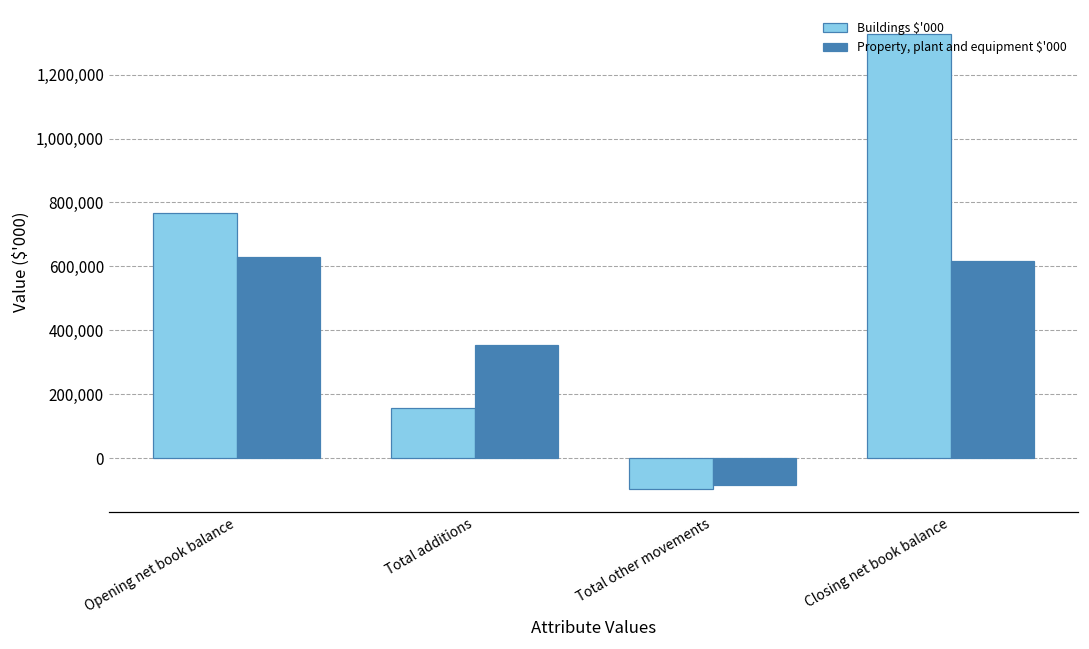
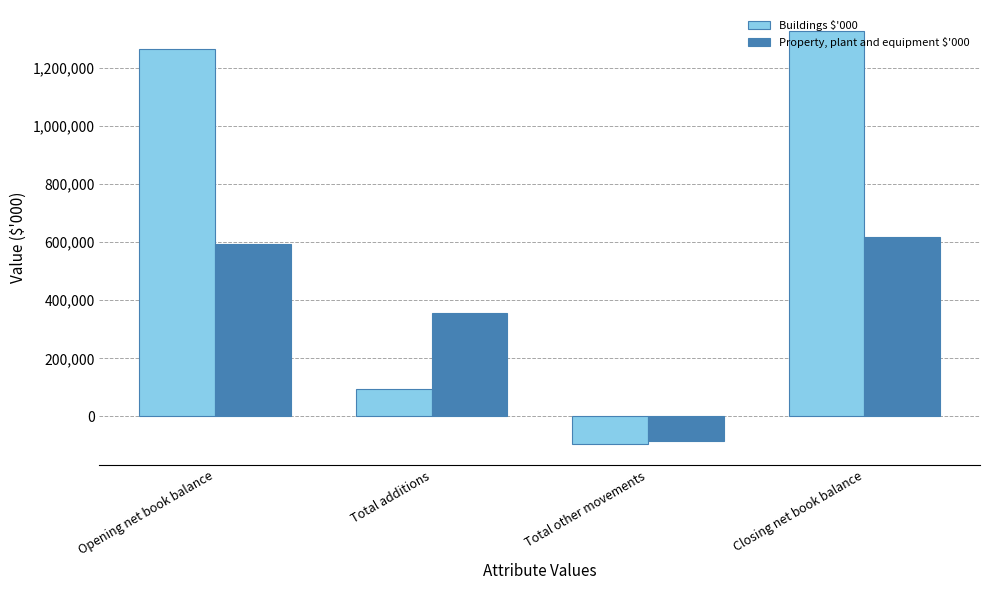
Buildings $'000, Opening net book balance: 770,000 -> 1,270,000
Property, plant and equipment $'000, Opening net book balance: 630,000 -> 590,000
Buildings $'000, Total additions: 160,000 -> 90,000
